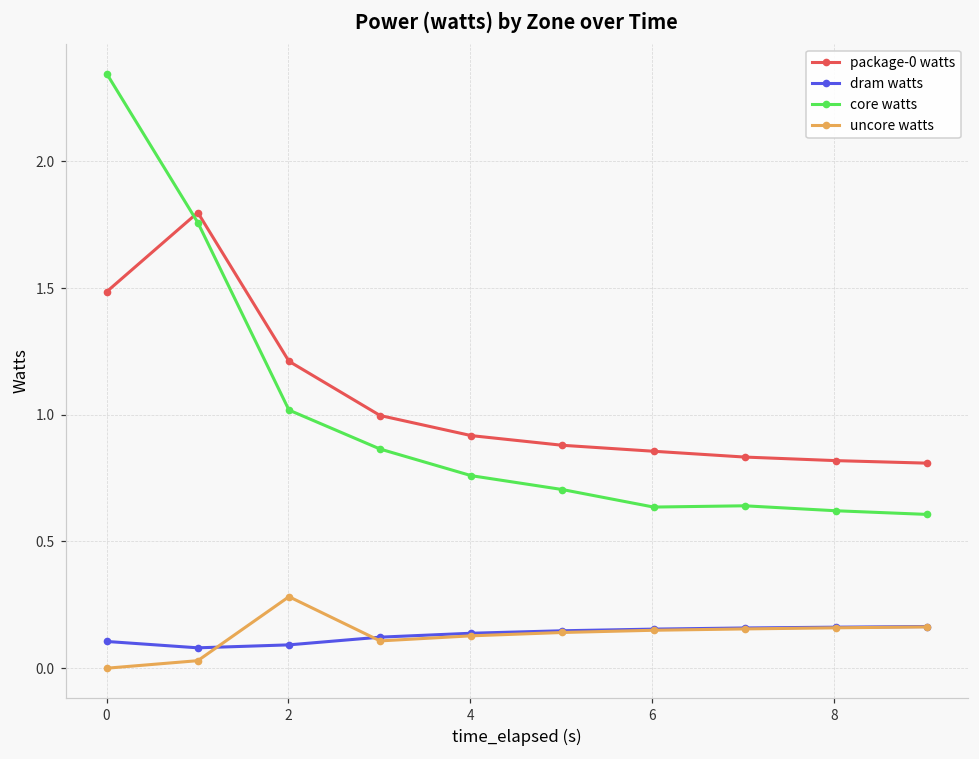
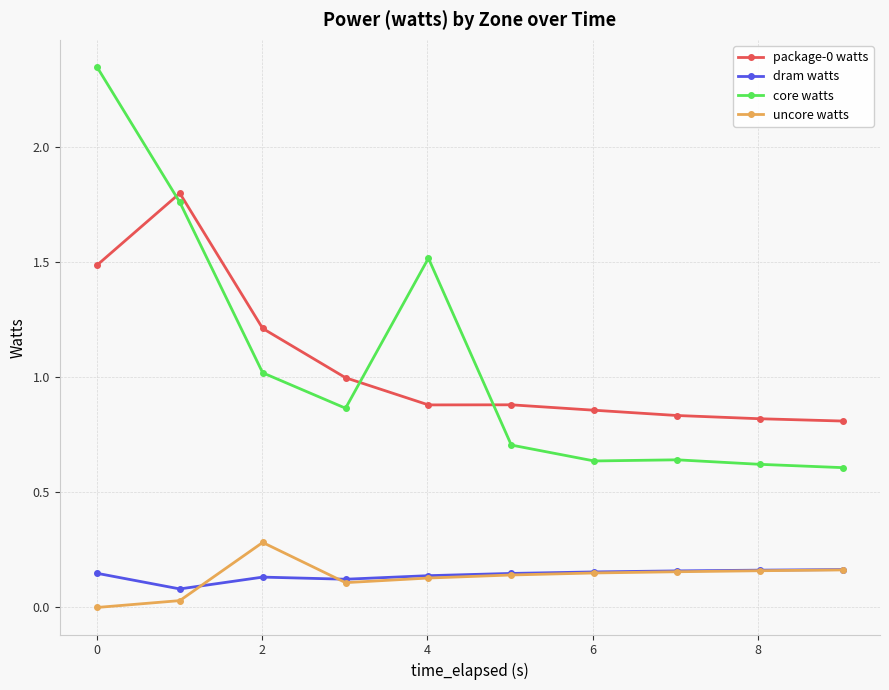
dram watts, 0: 0.11 -> 0.15
dram watts, 2: 0.09 -> 0.13
package-0 watts, 4: 0.92 -> 0.88
core watts, 4: 0.76 -> 1.52
